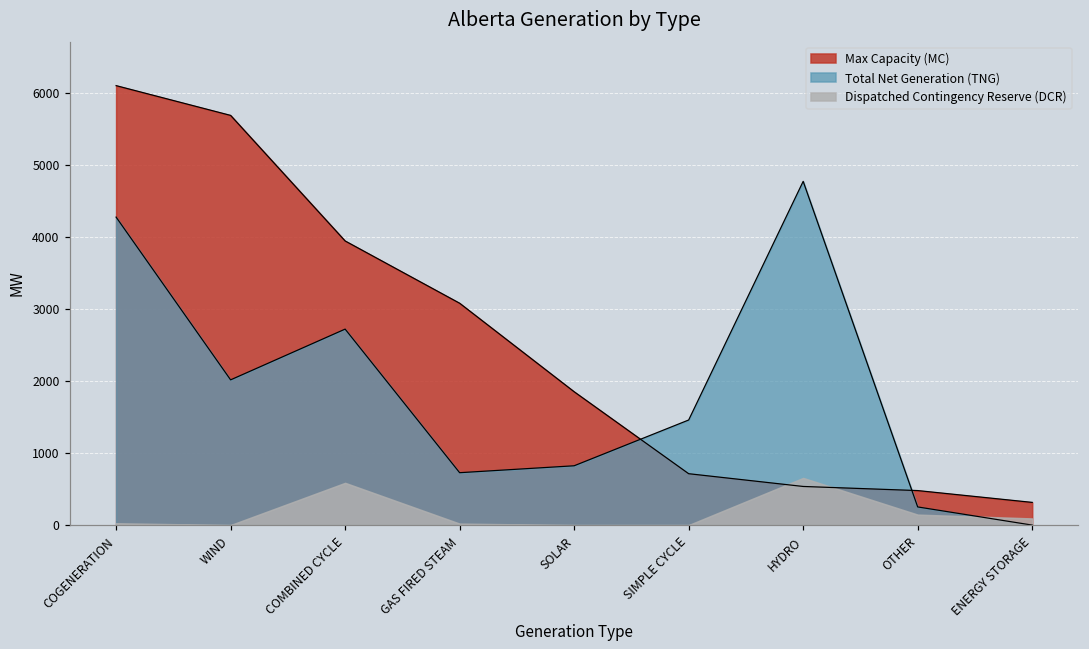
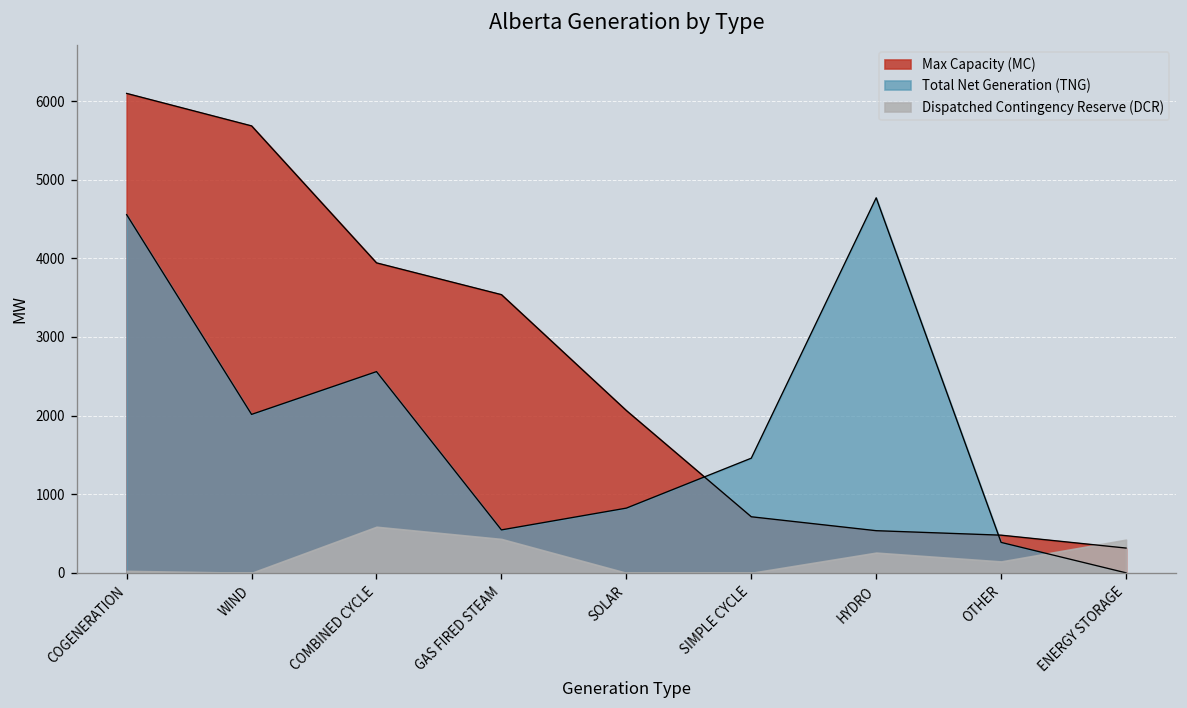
Total Net Generation (TNG), COGENERATION: 4300 -> 4600
Total Net Generation (TNG), COMBINED CYCLE: 2700 -> 2600
Max Capacity (MC), GAS FIRED STEAM: 3100 -> 3500
Total Net Generation (TNG), GAS FIRED STEAM: 700 -> 500
Dispatched Contingency Reserve (DCR), GAS FIRED STEAM: 0 -> 400
Max Capacity (MC), SOLAR: 1900 -> 2100
Dispatched Contingency Reserve (DCR), HYDRO: 700 -> 300
Total Net Generation (TNG), OTHER: 300 -> 400
Dispatched Contingency Reserve (DCR), ENERGY STORAGE: 100 -> 400
